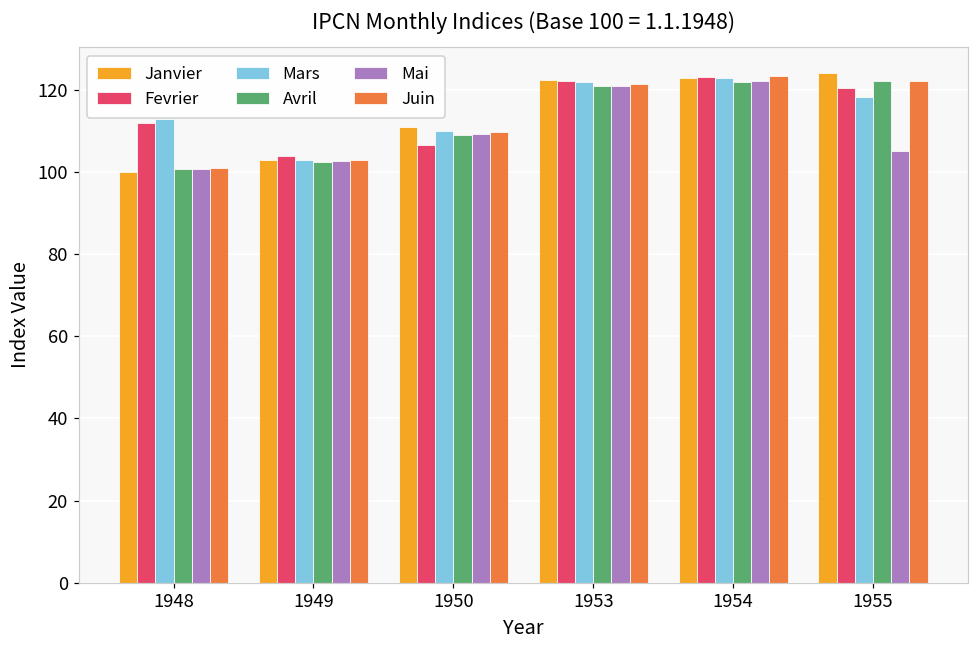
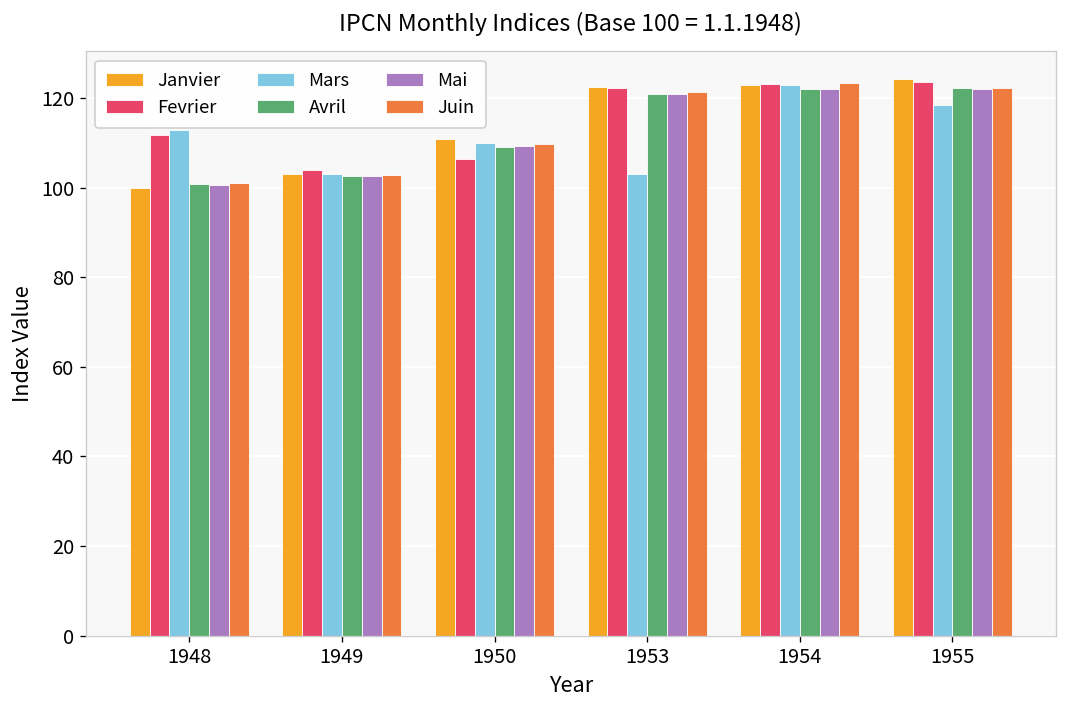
Mars, 1953: 122 -> 103
Fevrier, 1955: 121 -> 124
Mai, 1955: 105 -> 122
